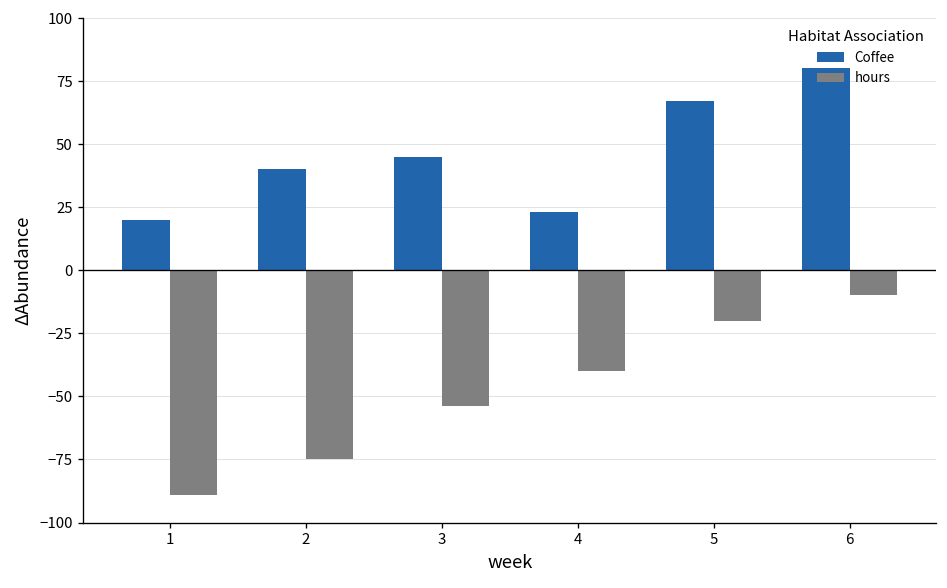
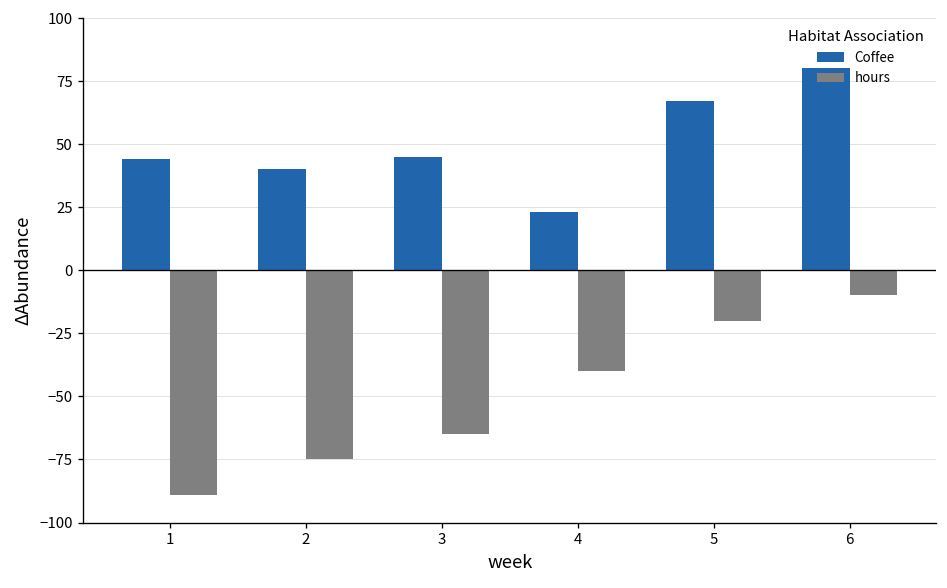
Coffee, 1: 20 -> 44
hours, 3: -54 -> -65
